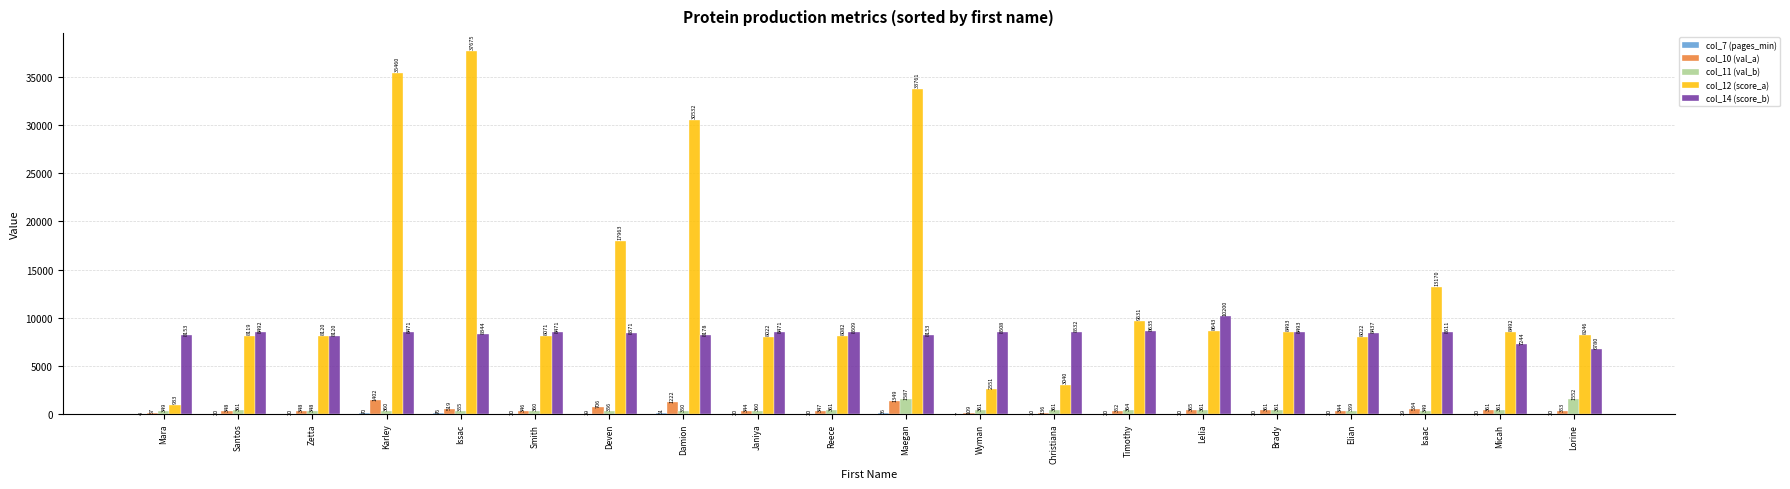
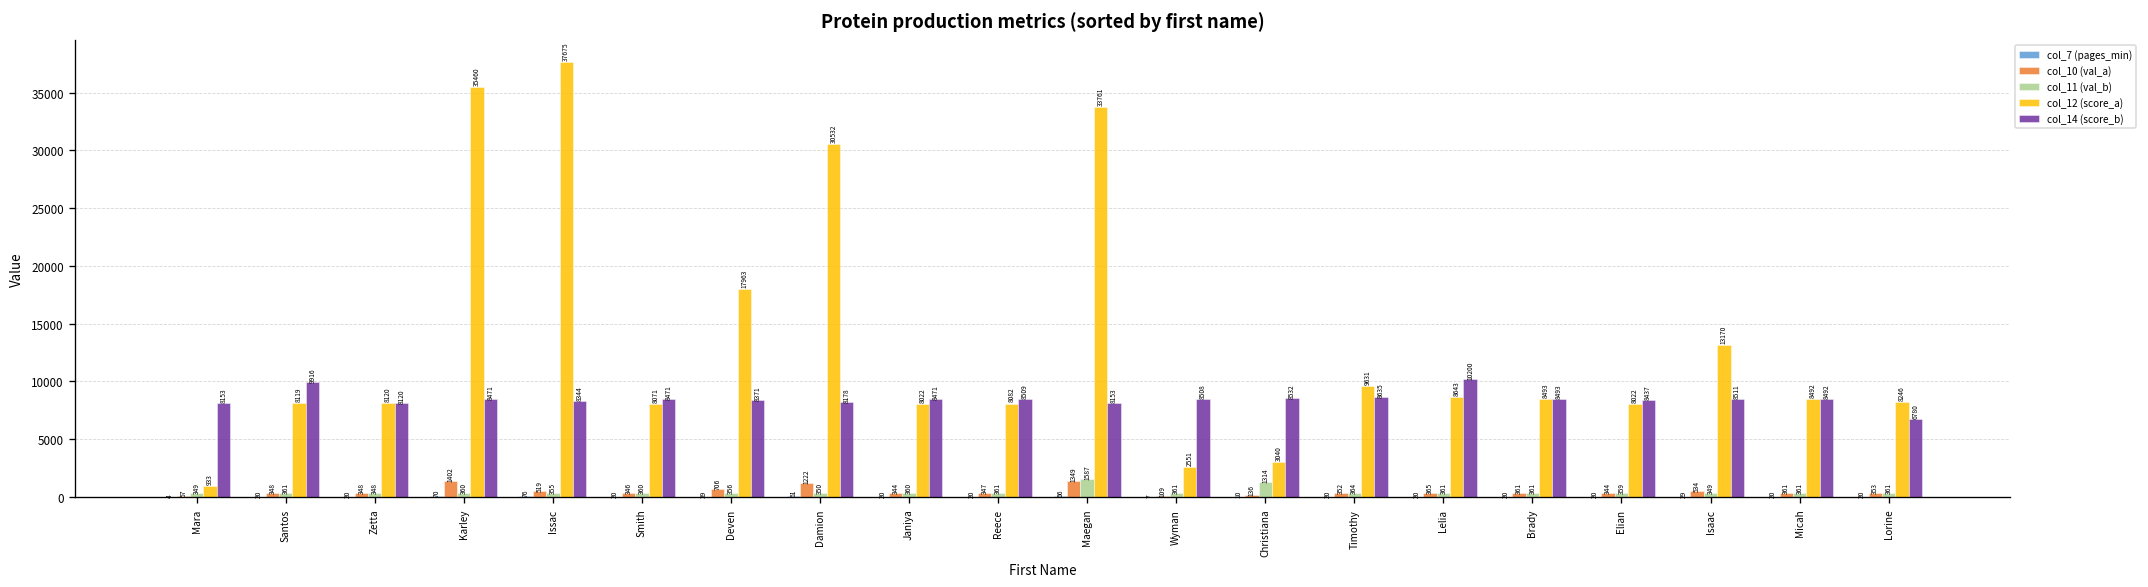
col_14 (score_b), Santos: 8492 -> 9916
col_11 (val_b), Christiana: 361 -> 1314
col_14 (score_b), Micah: 7244 -> 8492
col_11 (val_b), Lorine: 1552 -> 361
